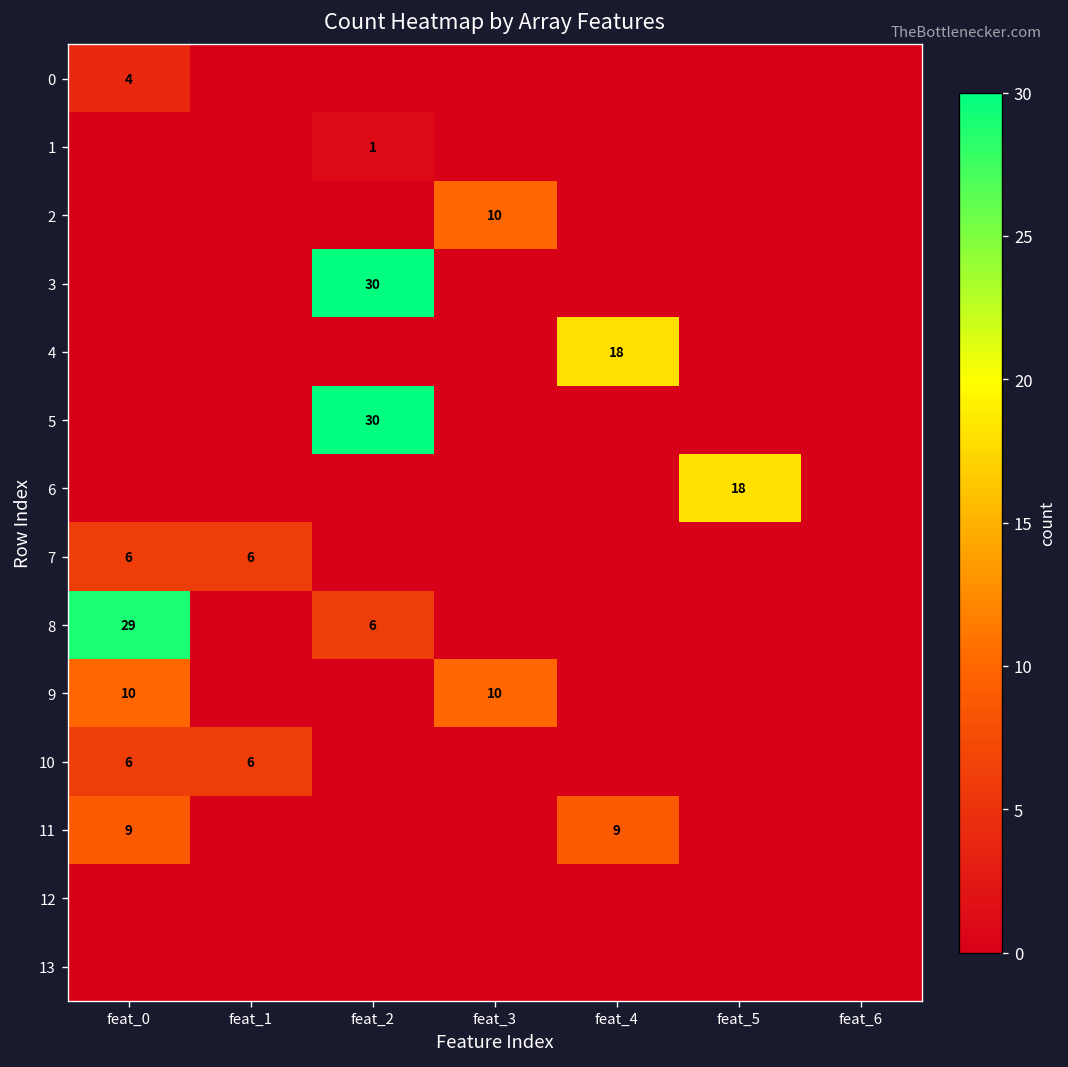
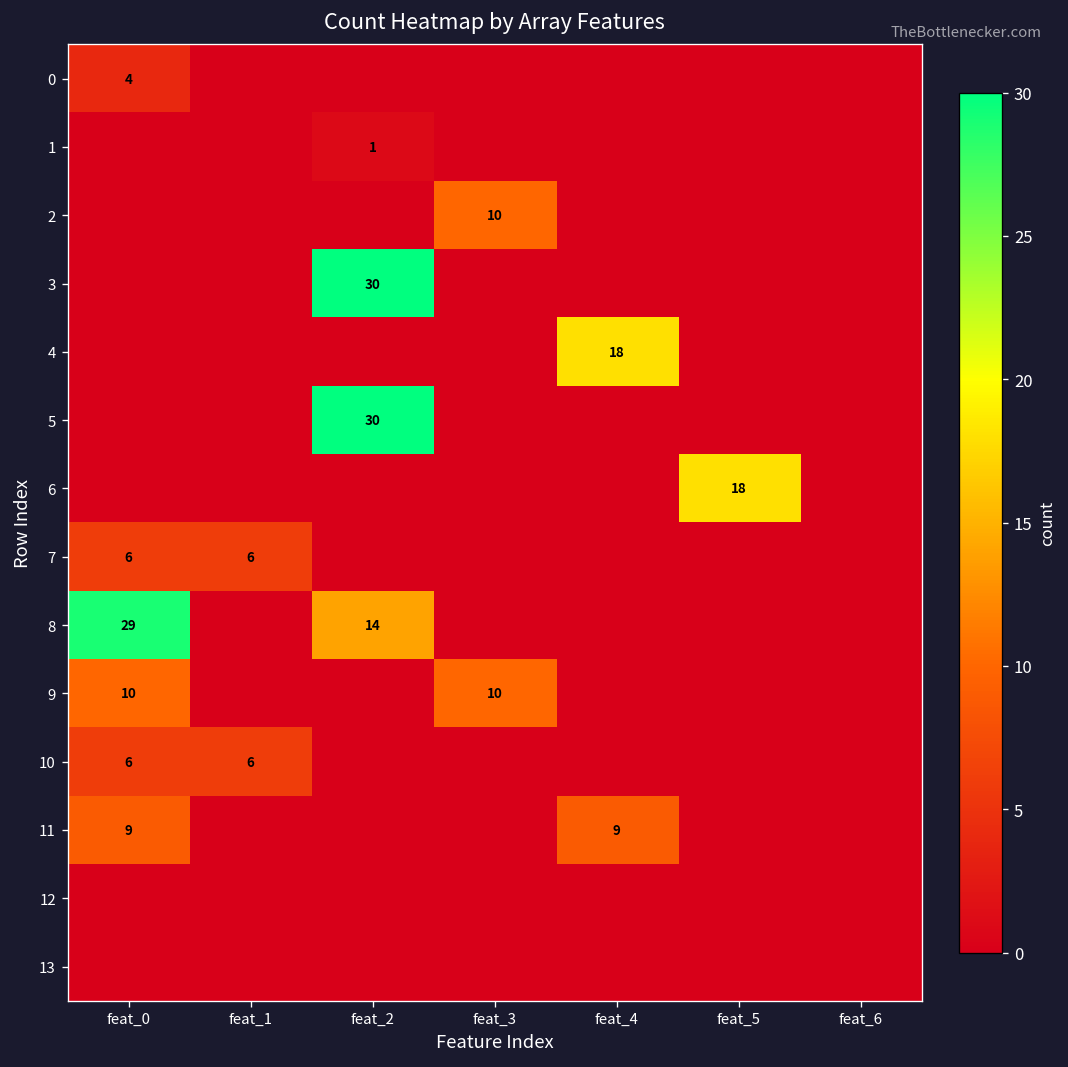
8, feat_2: 6 -> 14
